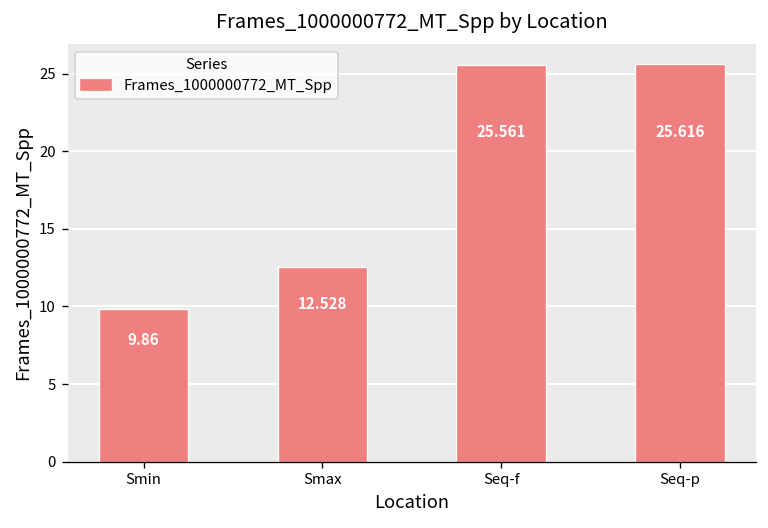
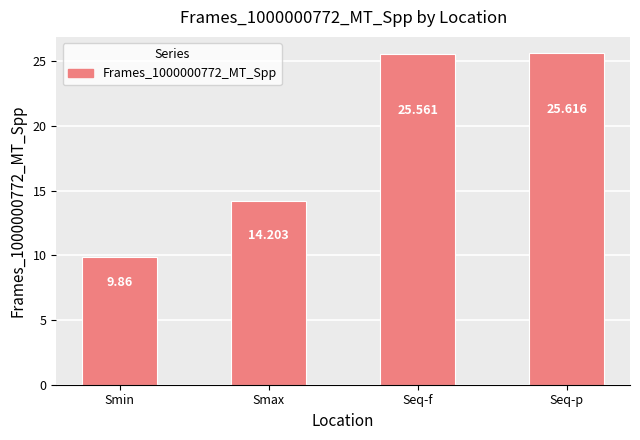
Smax: 12.528 -> 14.203
